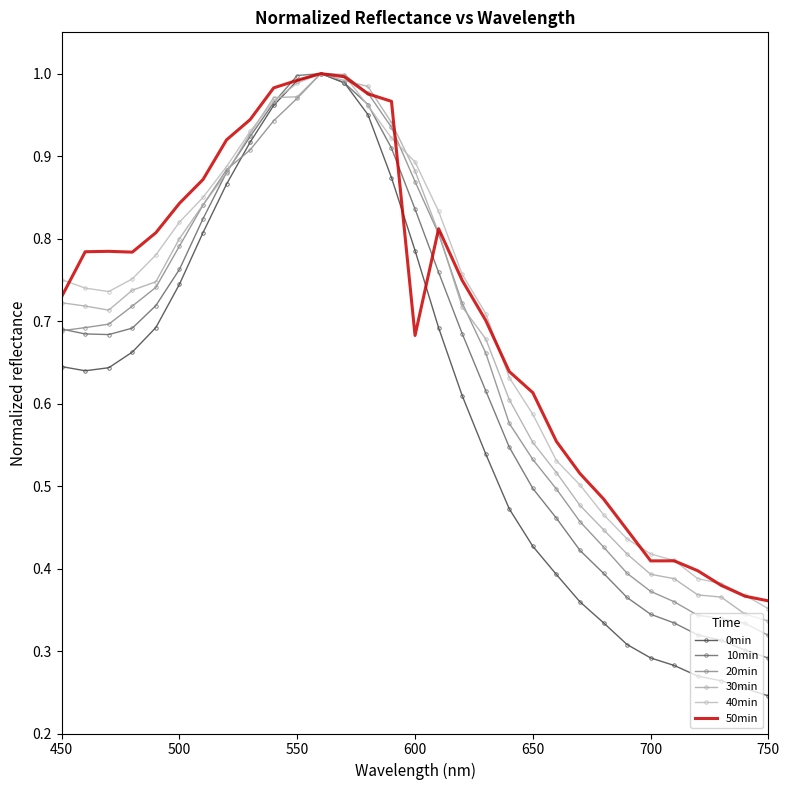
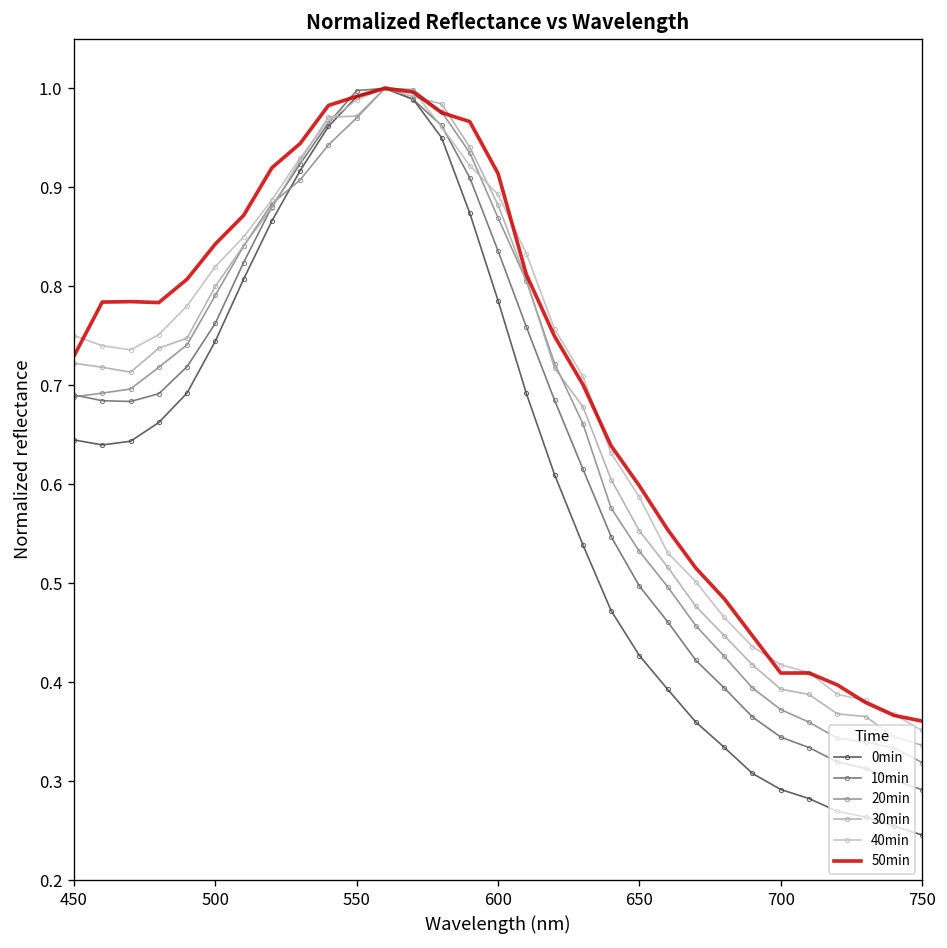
50min, 600: 0.68 -> 0.91
50min, 650: 0.61 -> 0.60
